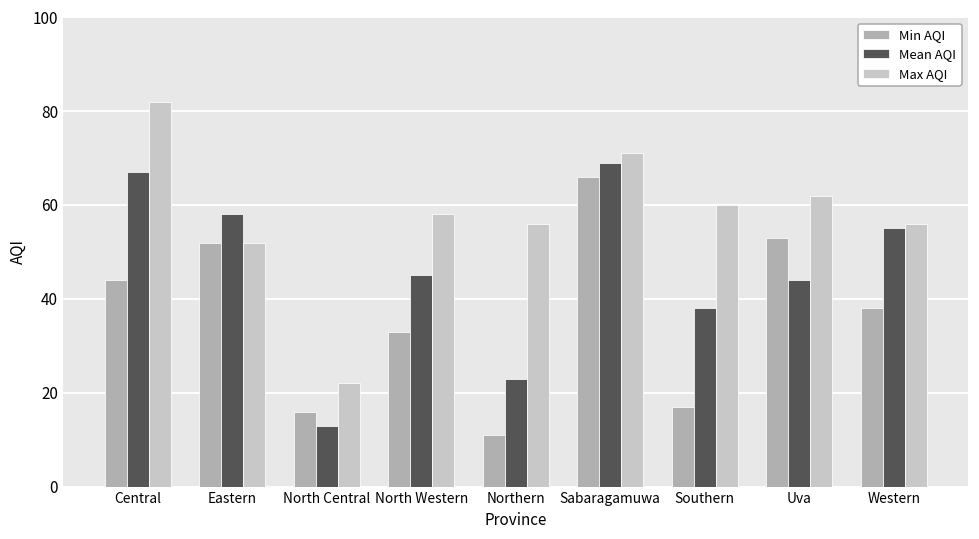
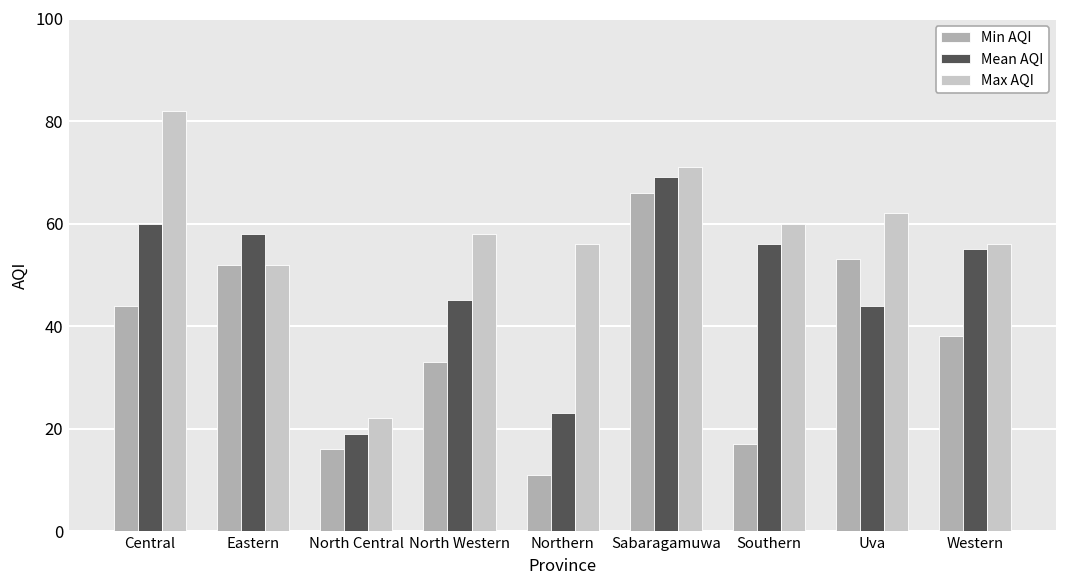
Mean AQI, Central: 67 -> 60
Mean AQI, North Central: 13 -> 19
Mean AQI, Southern: 38 -> 56
